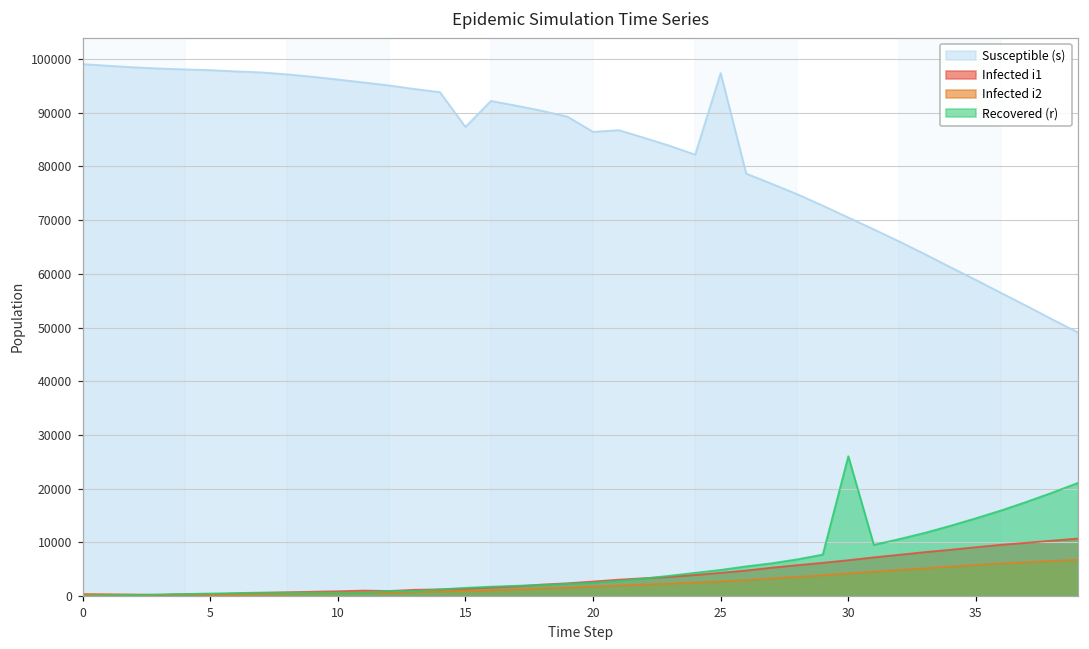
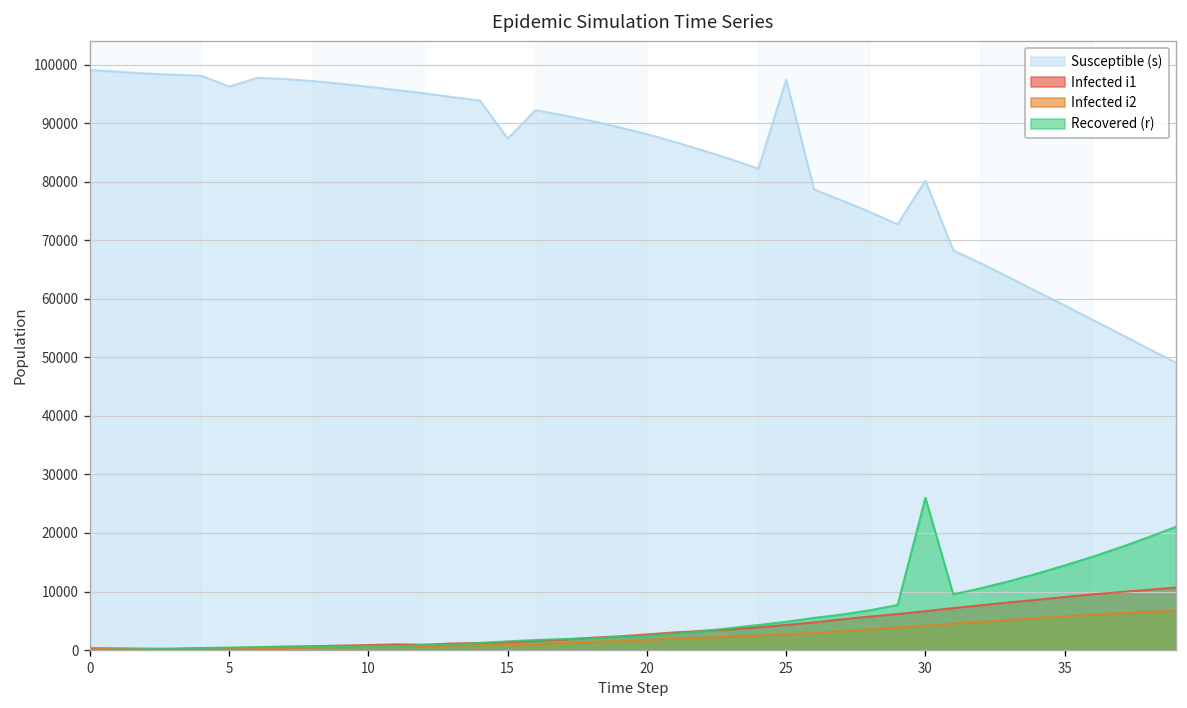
Susceptible (s), 5: 98000 -> 96000
Susceptible (s), 20: 86000 -> 88000
Susceptible (s), 30: 70000 -> 80000
